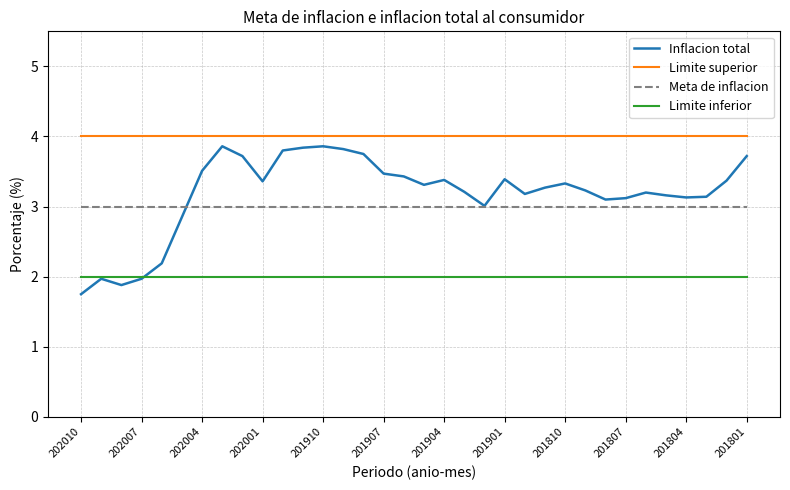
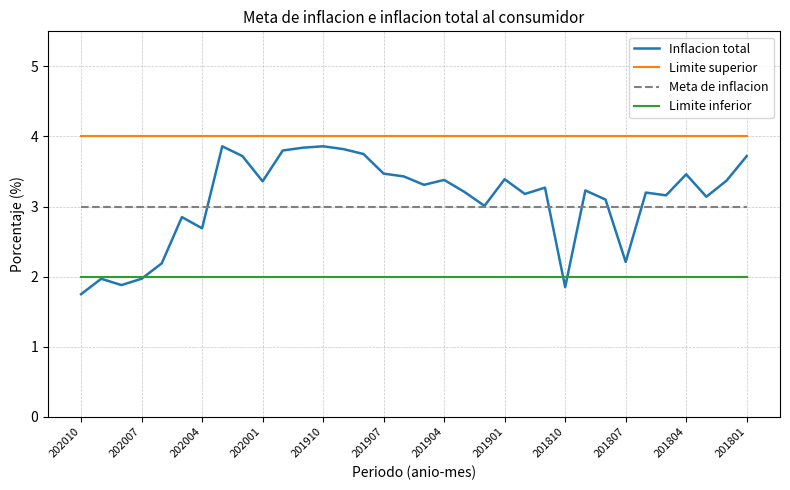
Inflacion total, 202004: 3.5 -> 2.7
Inflacion total, 201810: 3.3 -> 1.9
Inflacion total, 201807: 3.1 -> 2.2
Inflacion total, 201804: 3.1 -> 3.5
